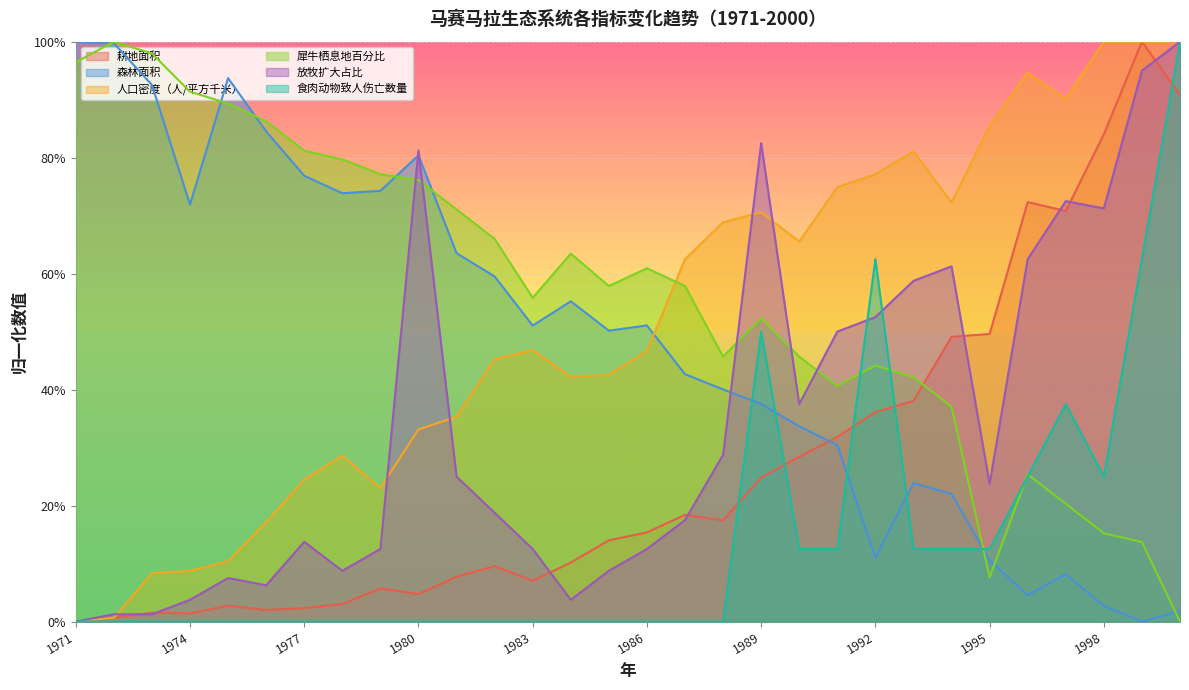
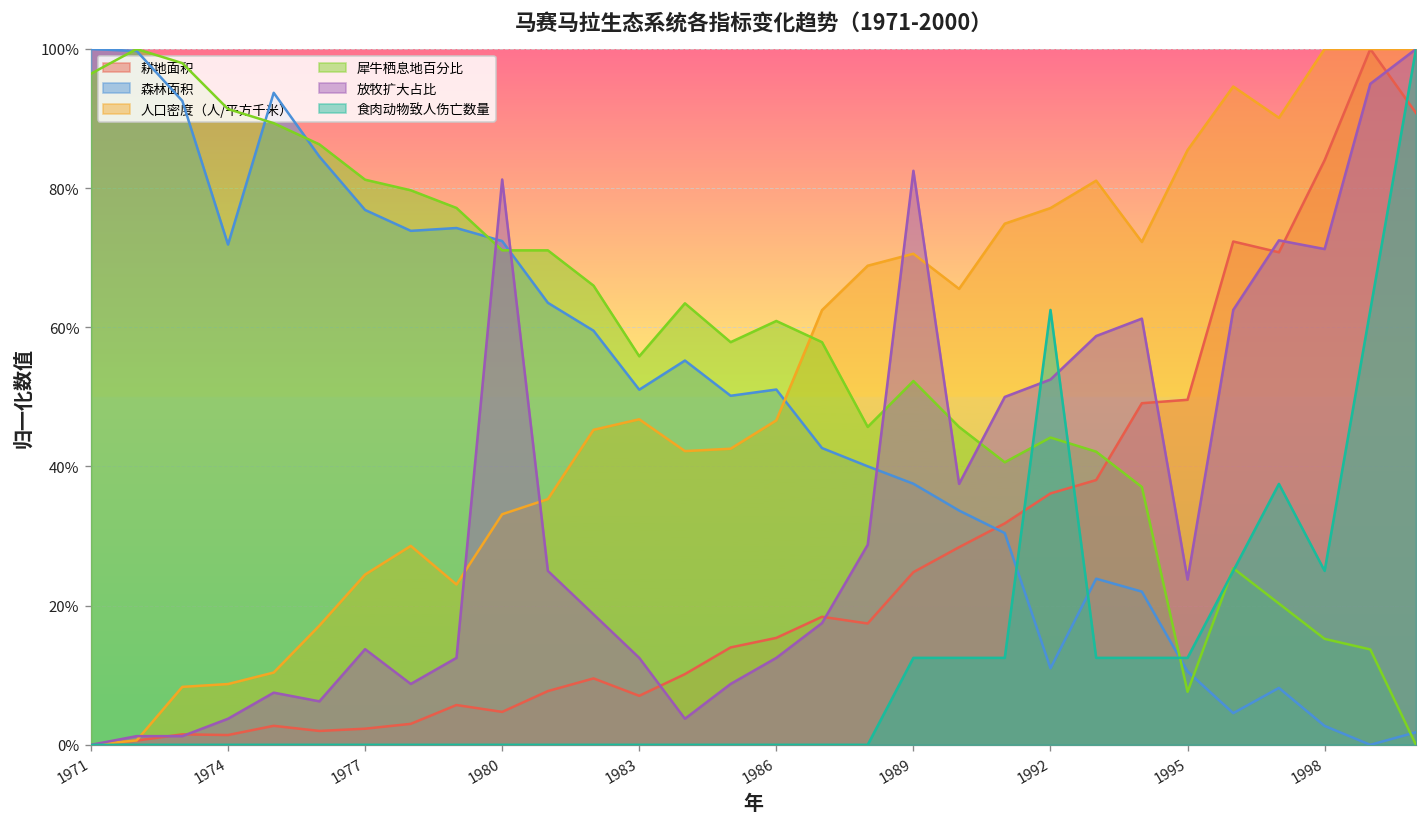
森林面积, 1980: 80% -> 72%
犀牛栖息地百分比, 1980: 76% -> 71%
食肉动物致人伤亡数量, 1989: 50% -> 13%
